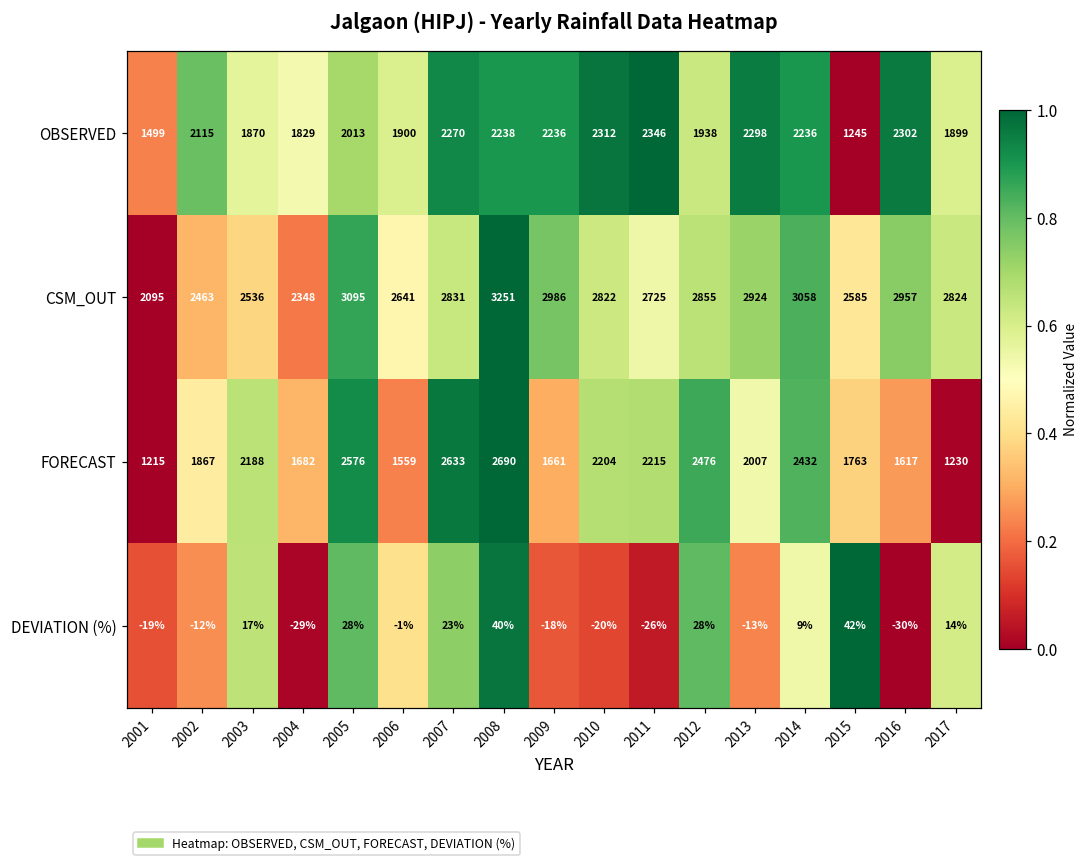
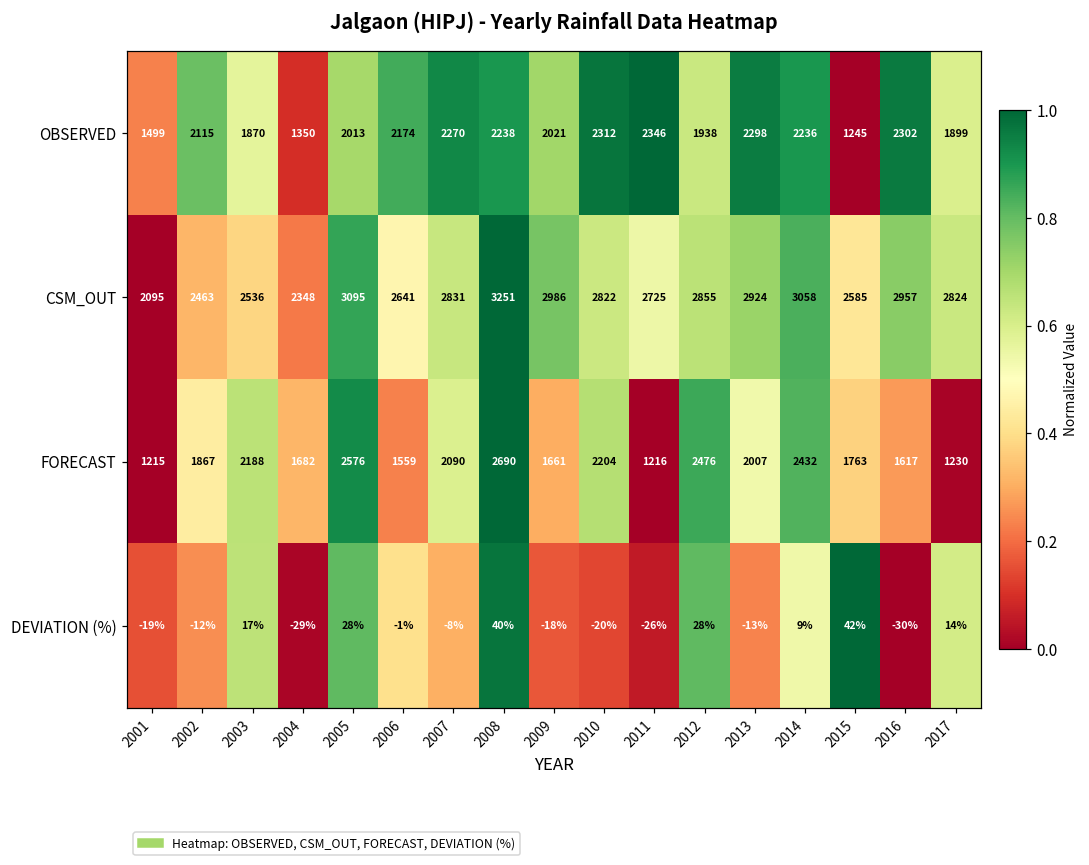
OBSERVED, 2004: 1829 -> 1350
OBSERVED, 2006: 1900 -> 2174
OBSERVED, 2009: 2236 -> 2021
FORECAST, 2007: 2633 -> 2090
FORECAST, 2011: 2215 -> 1216
DEVIATION (%), 2007: 23% -> -8%
